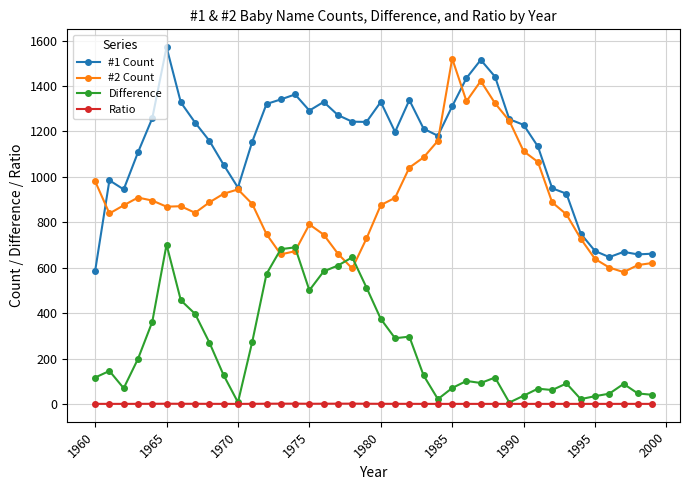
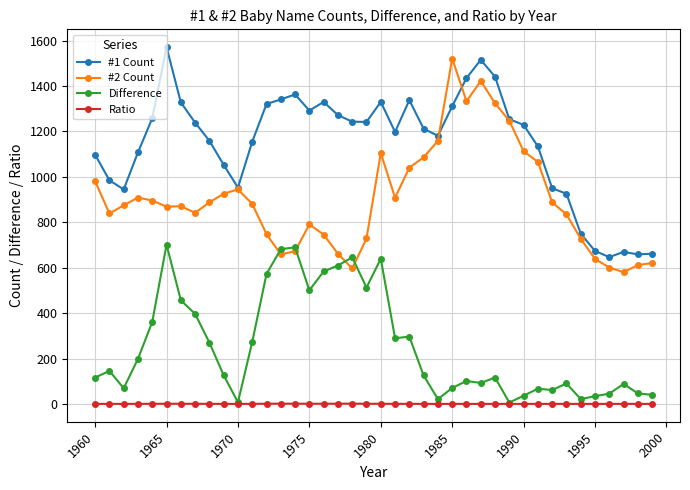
#1 Count, 1960: 590 -> 1100
#2 Count, 1980: 880 -> 1110
Difference, 1980: 380 -> 640
